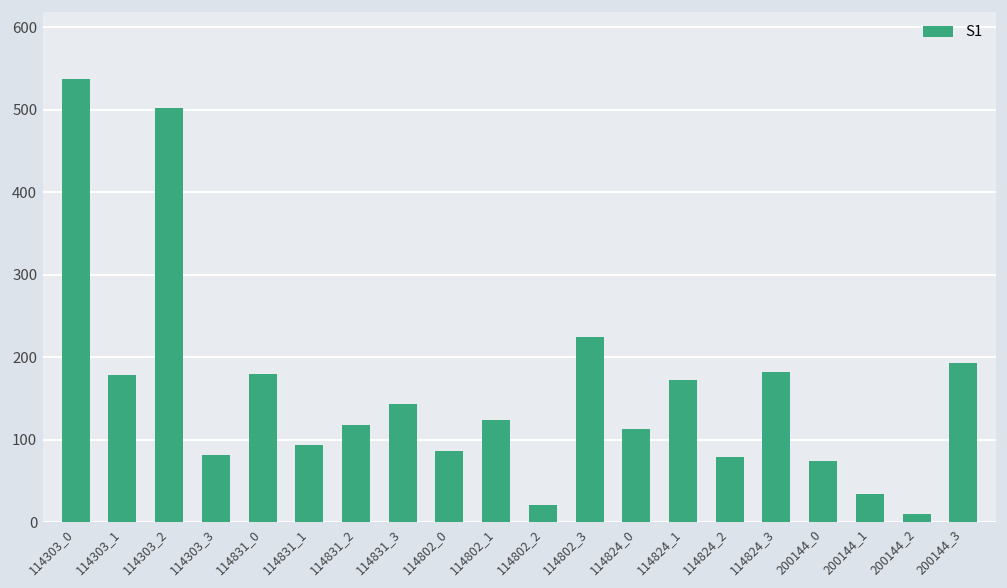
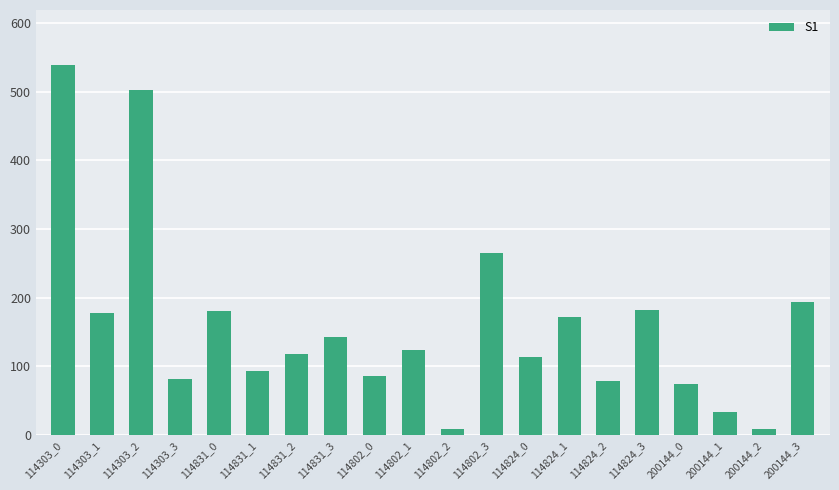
114802_2: 20 -> 10
114802_3: 220 -> 270
